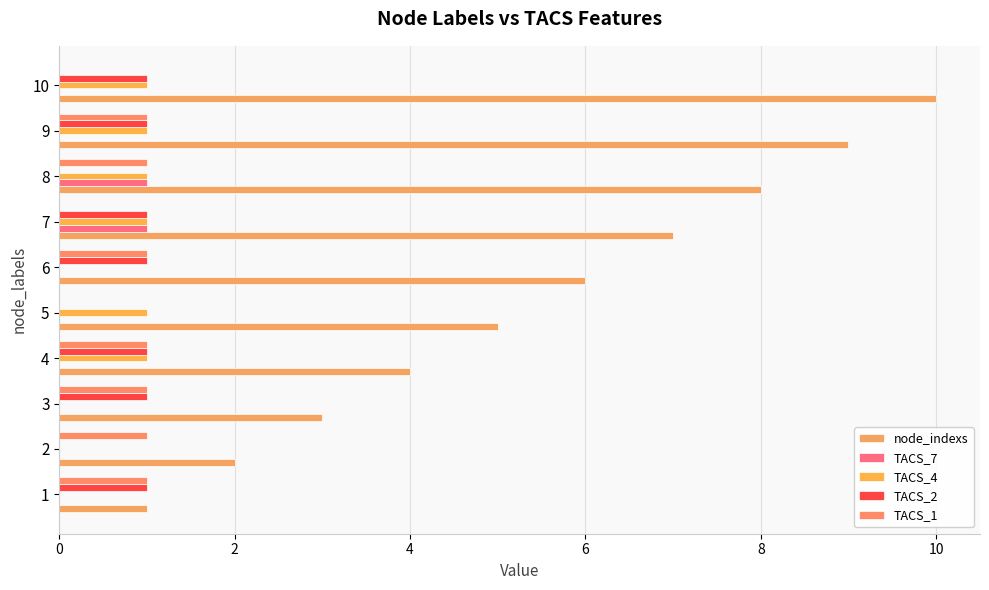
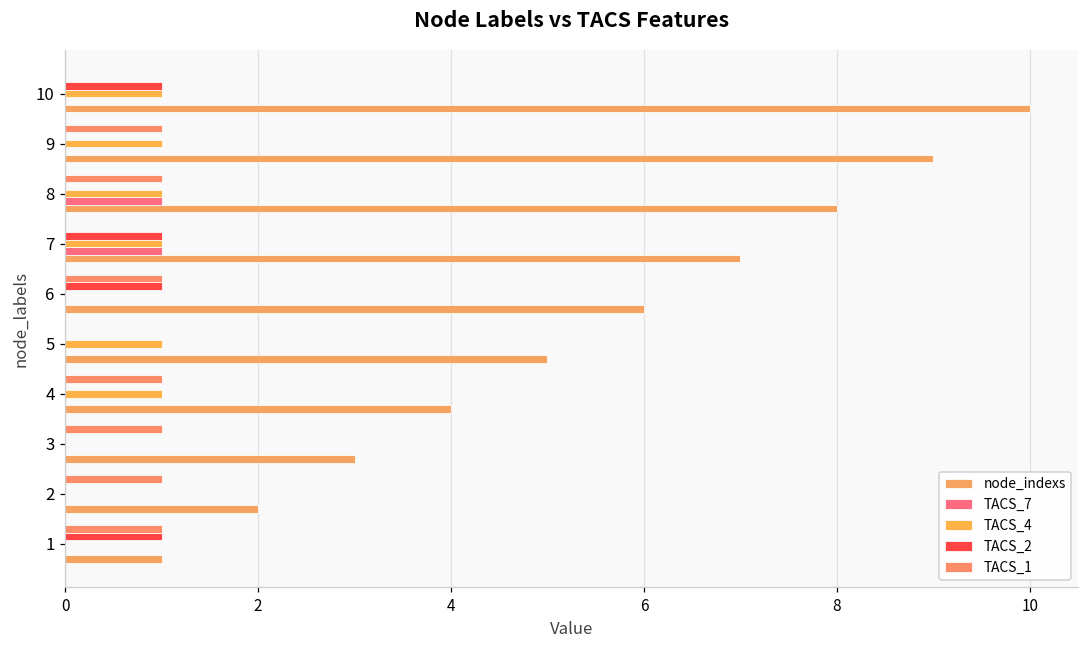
TACS_2, 9: 1 -> 0
TACS_2, 4: 1 -> 0
TACS_2, 3: 1 -> 0
